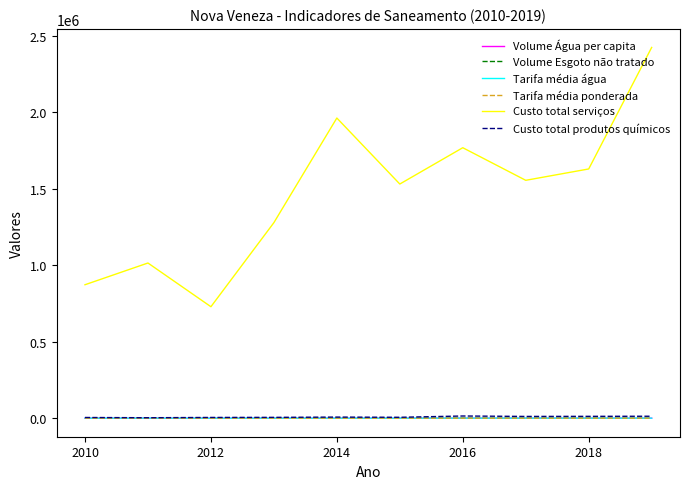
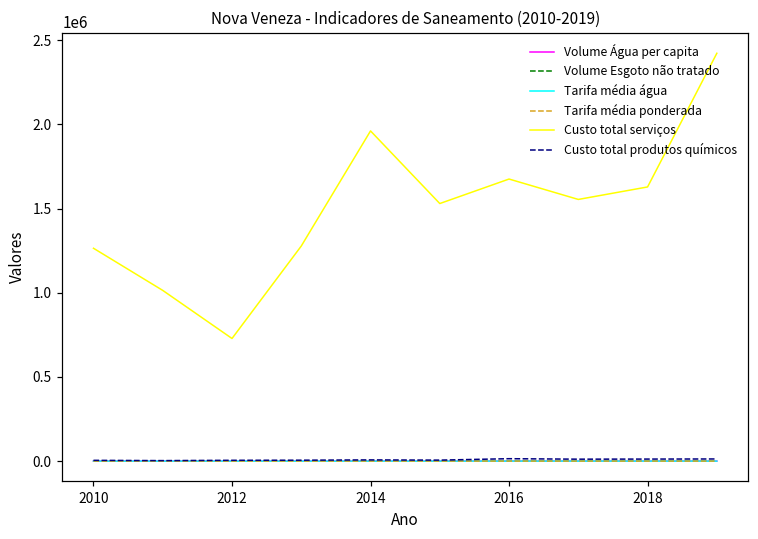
Custo total serviços, 2010: 870000 -> 1260000
Custo total serviços, 2016: 1770000 -> 1680000
